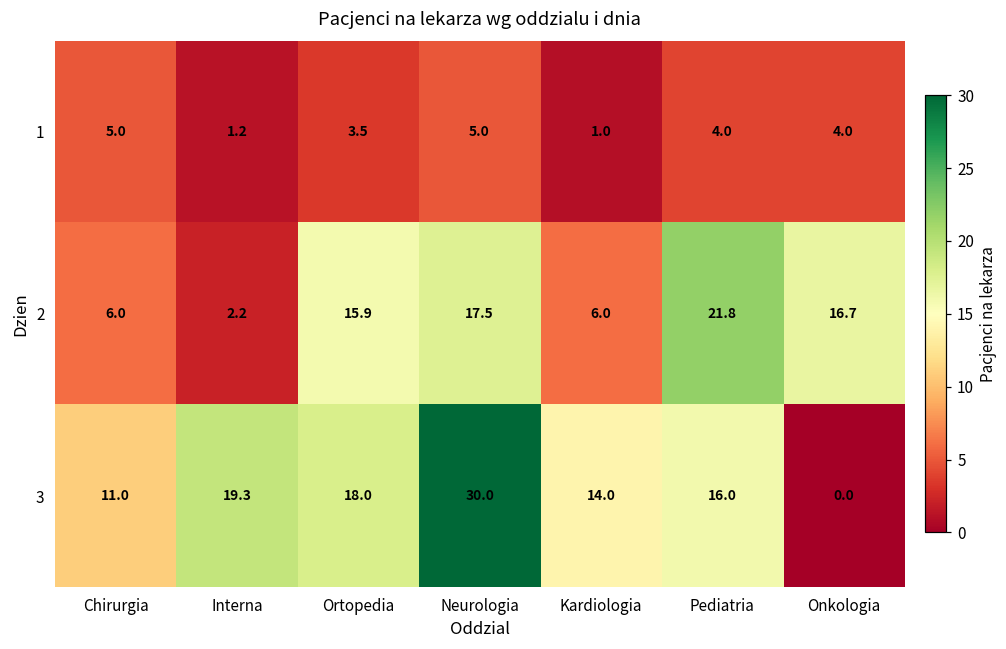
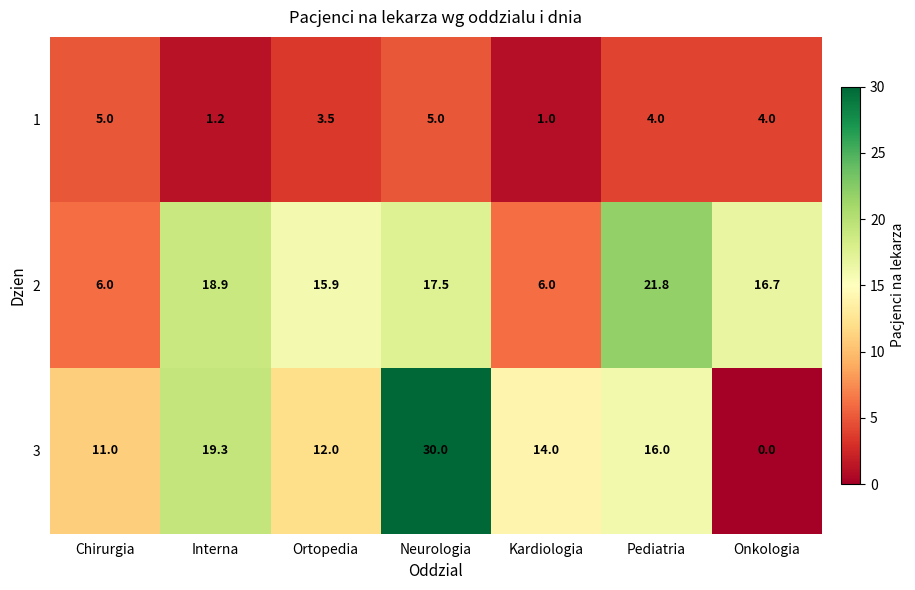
2, Interna: 2.2 -> 18.9
3, Ortopedia: 18.0 -> 12.0
